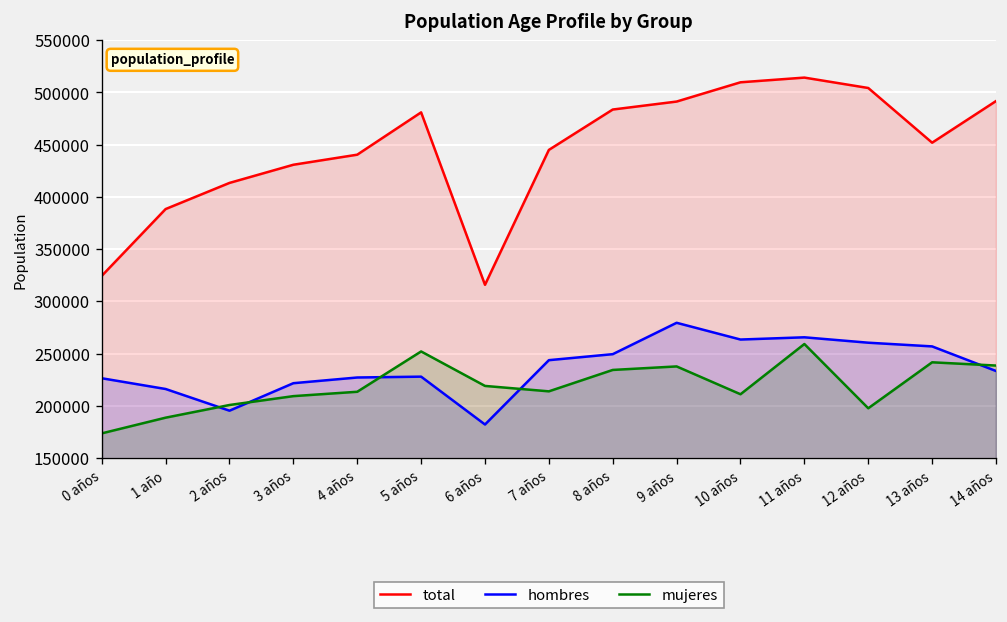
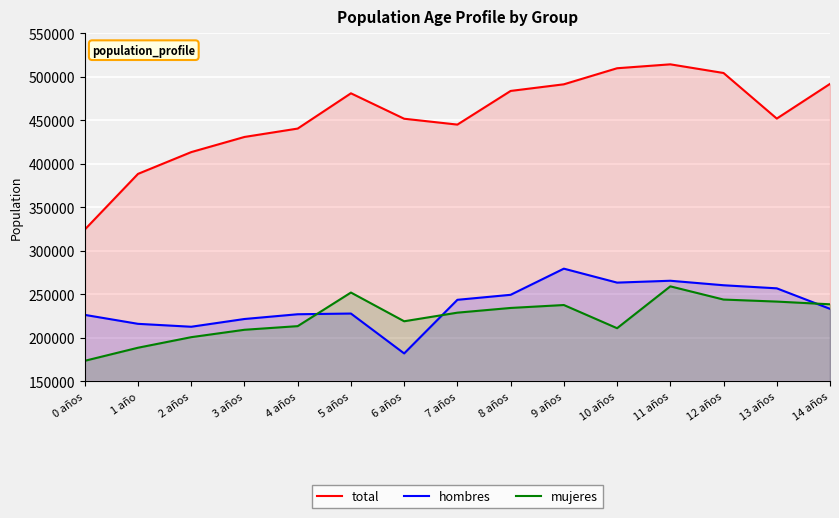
hombres, 2 años: 200000 -> 210000
total, 6 años: 320000 -> 450000
mujeres, 7 años: 210000 -> 230000
mujeres, 12 años: 200000 -> 240000
